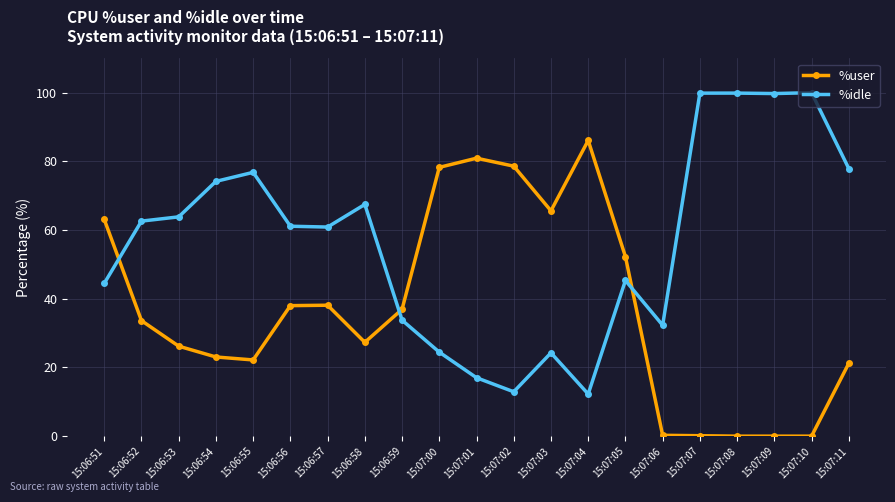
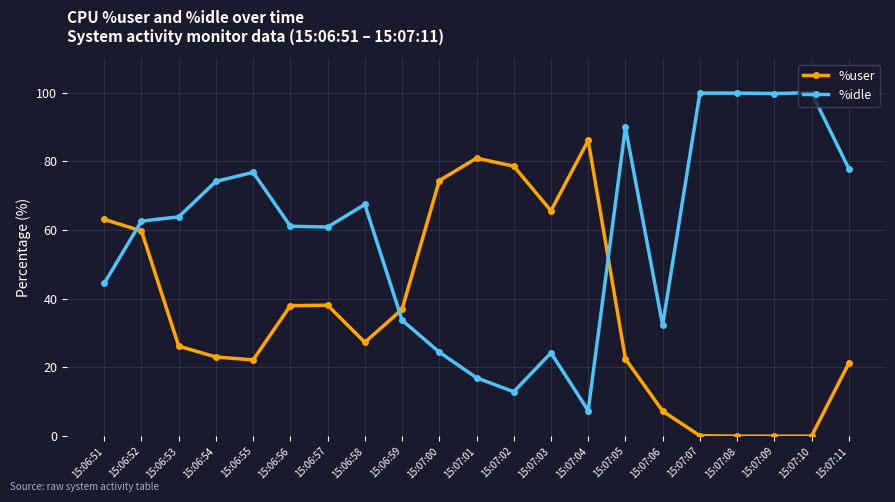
%user, 15:06:52: 34 -> 60
%user, 15:07:00: 78 -> 74
%idle, 15:07:04: 12 -> 7
%user, 15:07:05: 52 -> 23
%idle, 15:07:05: 45 -> 90
%user, 15:07:06: 0 -> 7
